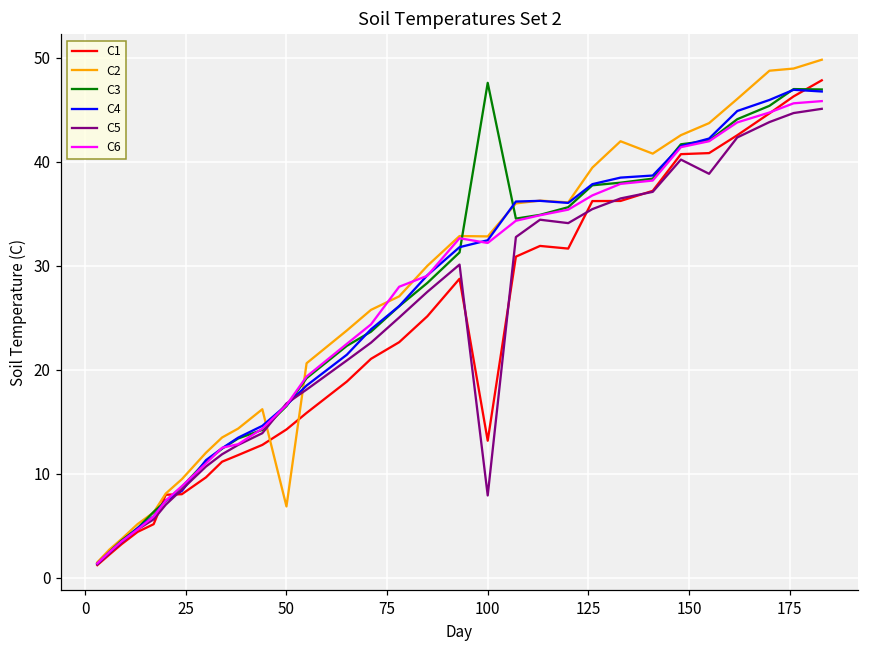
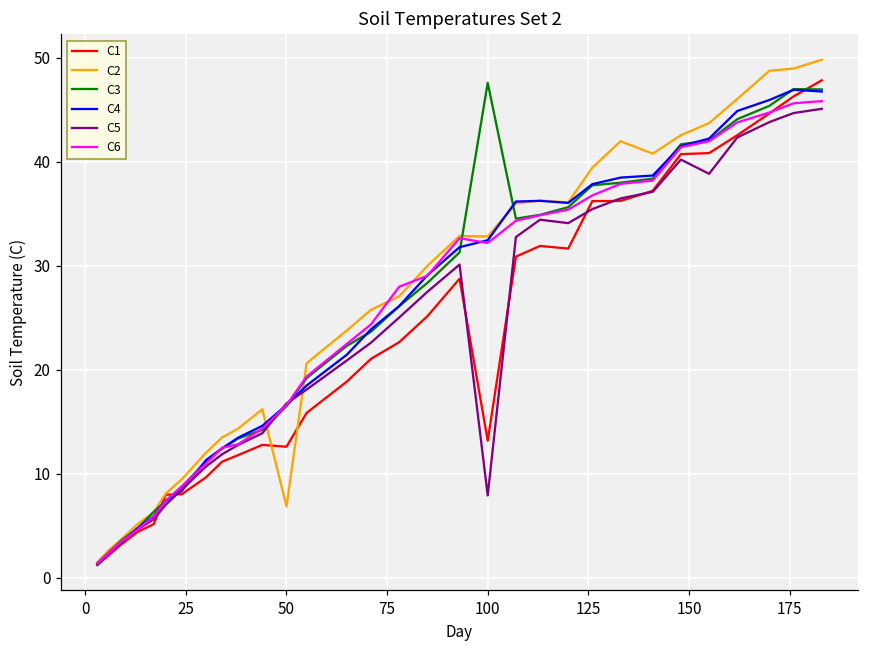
C1, 50: 14 -> 13
